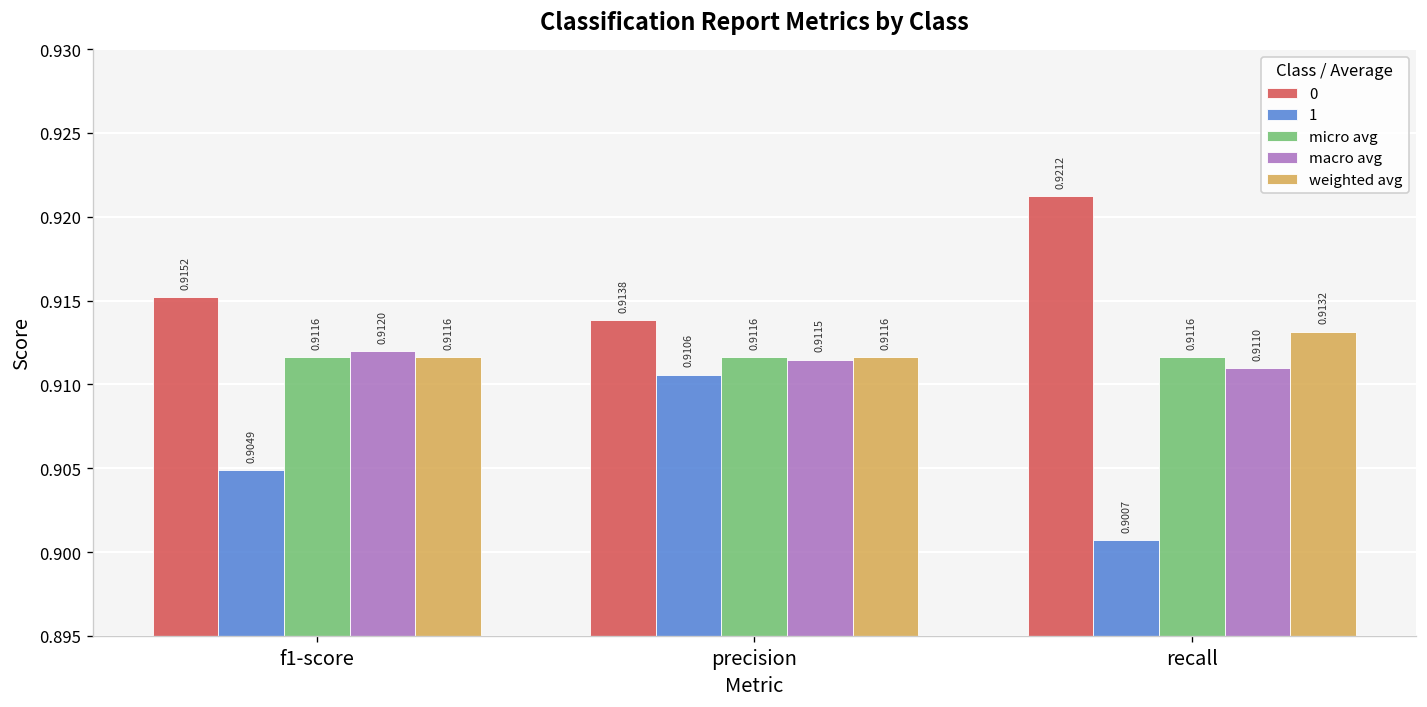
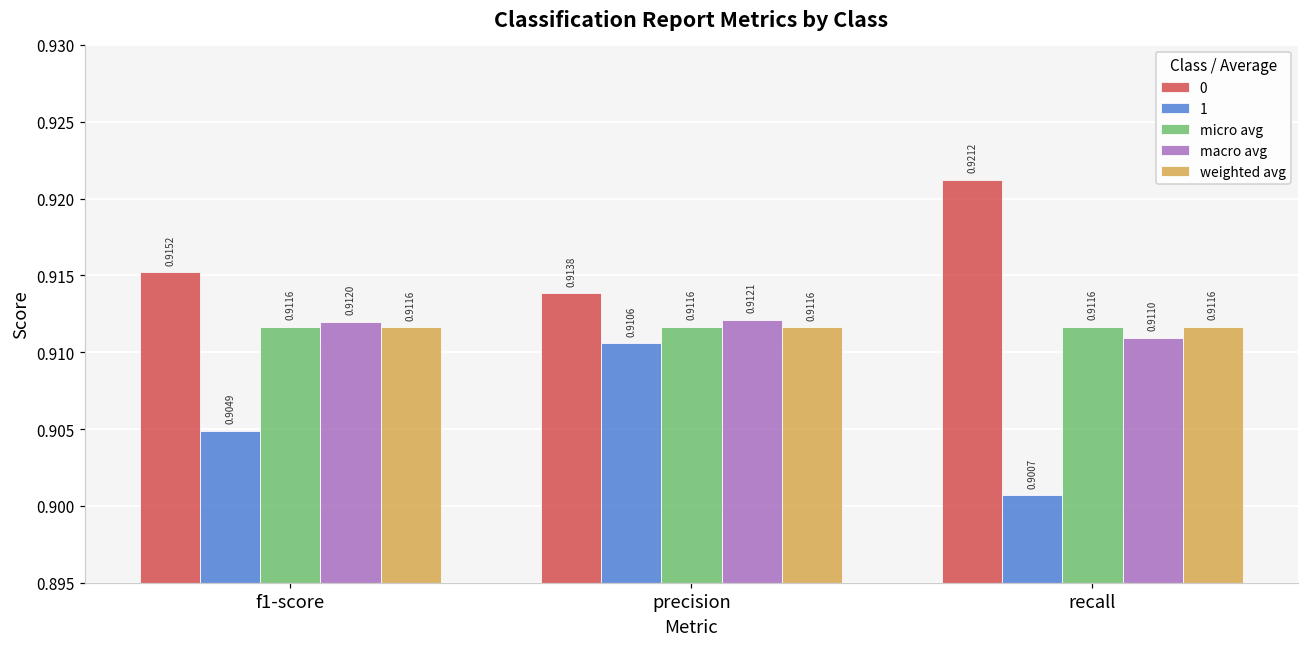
macro avg, precision: 0.9115 -> 0.9121
weighted avg, recall: 0.9132 -> 0.9116
